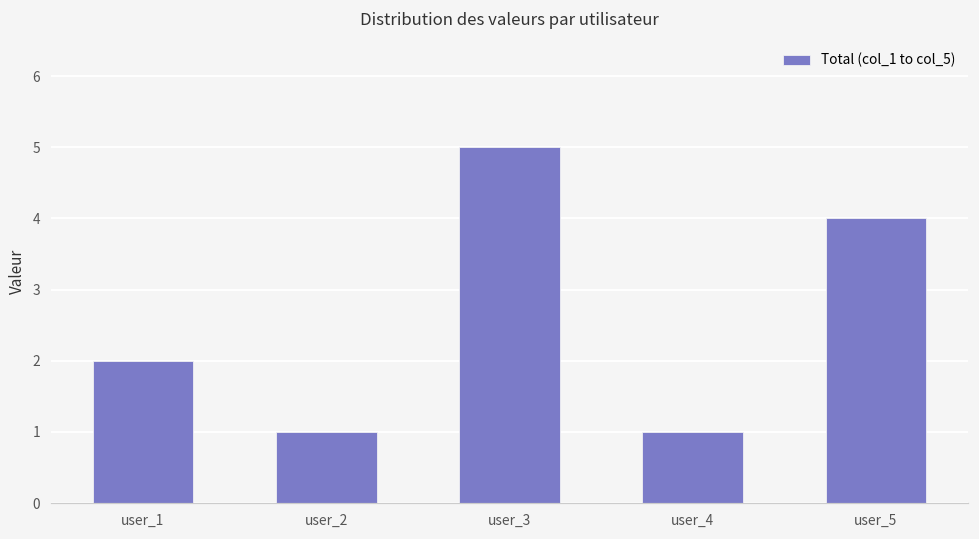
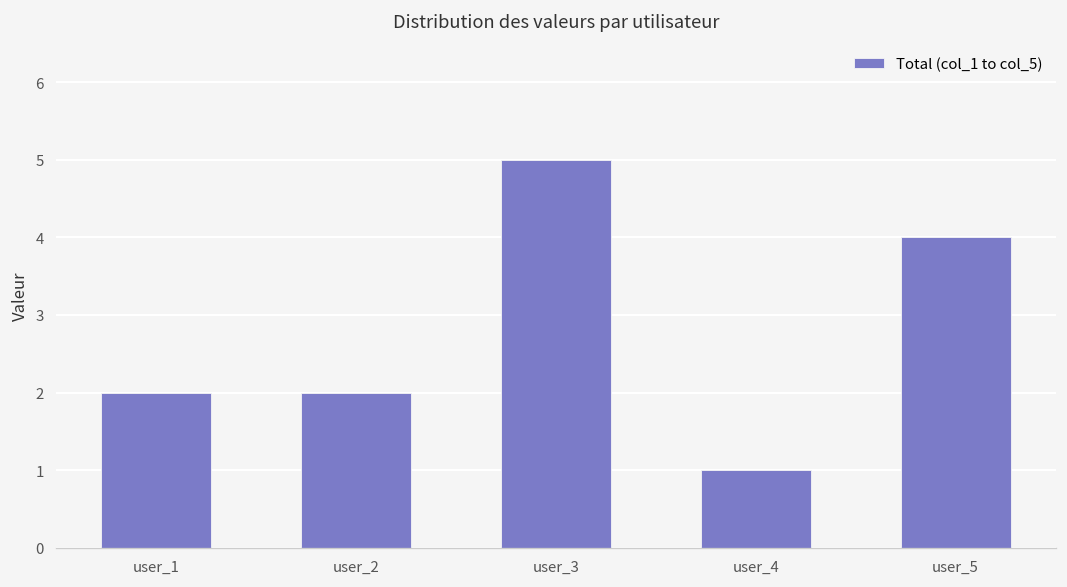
user_2: 1 -> 2
